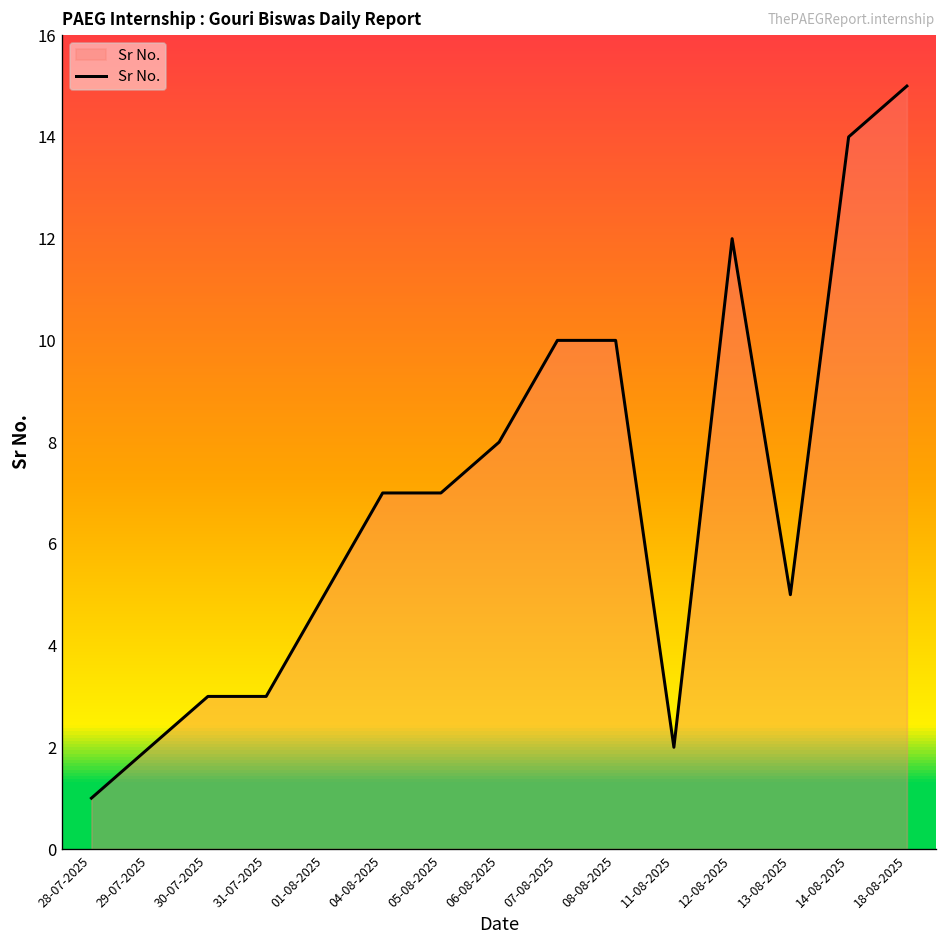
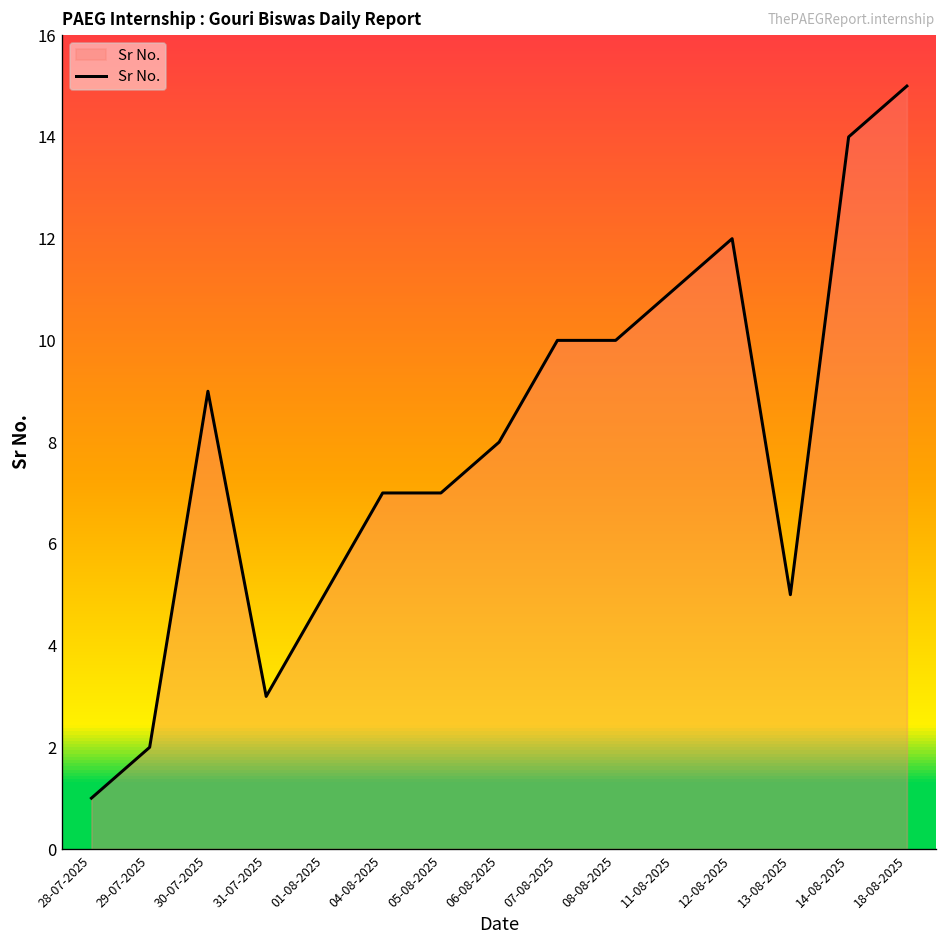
30-07-2025: 3 -> 9
11-08-2025: 2 -> 11
